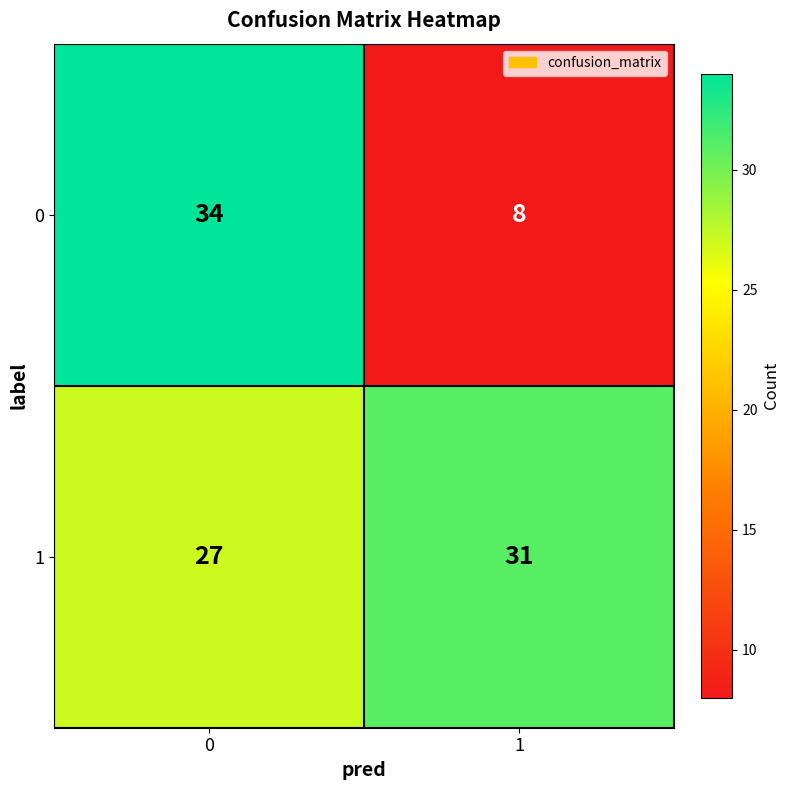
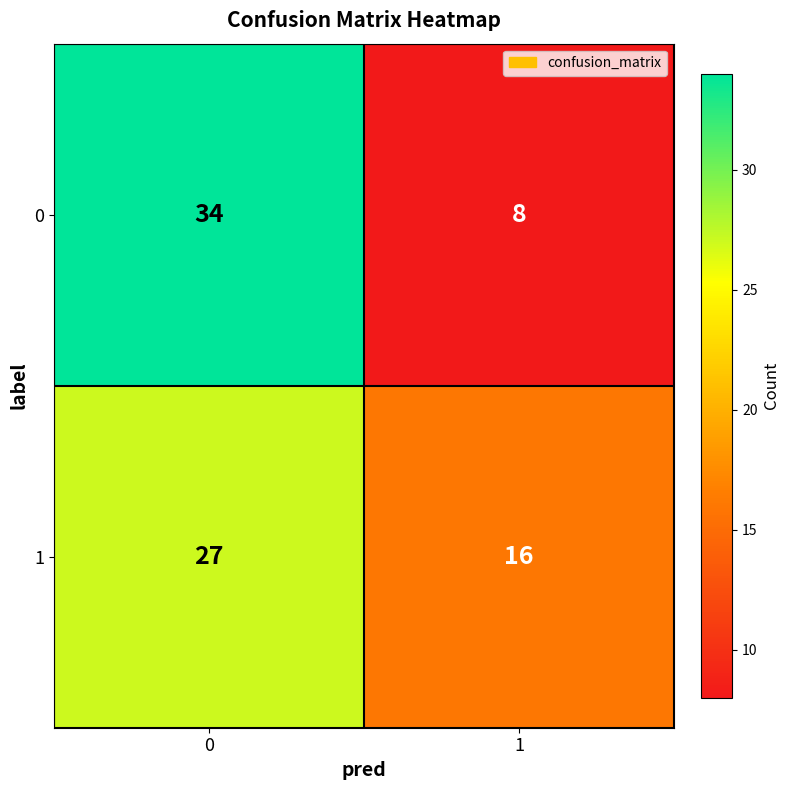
1, 1: 31 -> 16
